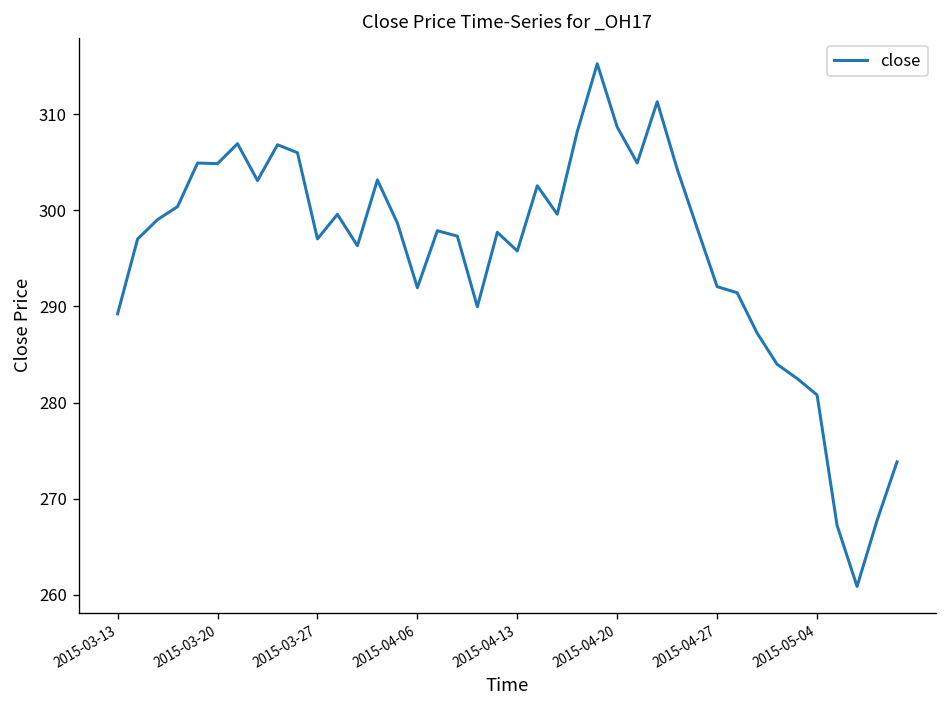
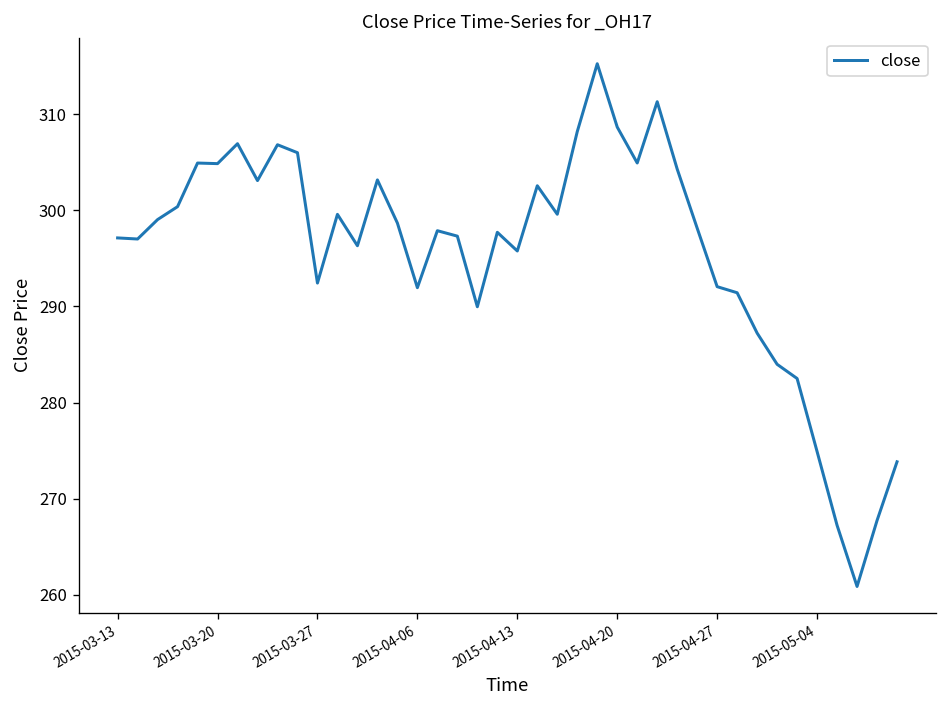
2015-03-13: 289 -> 297
2015-03-27: 297 -> 292
2015-05-04: 281 -> 275
